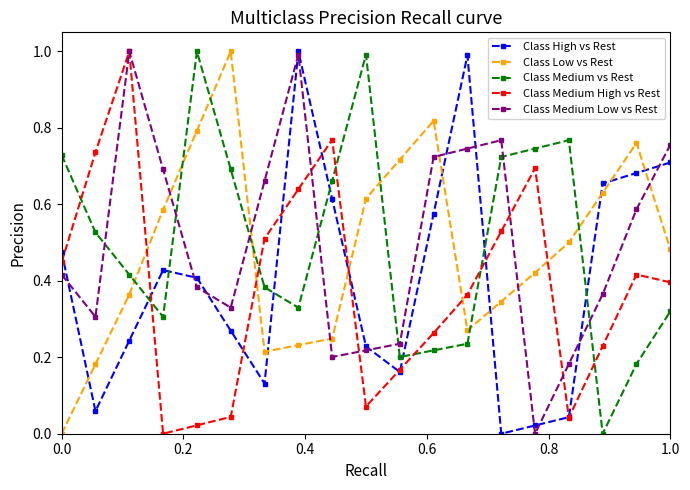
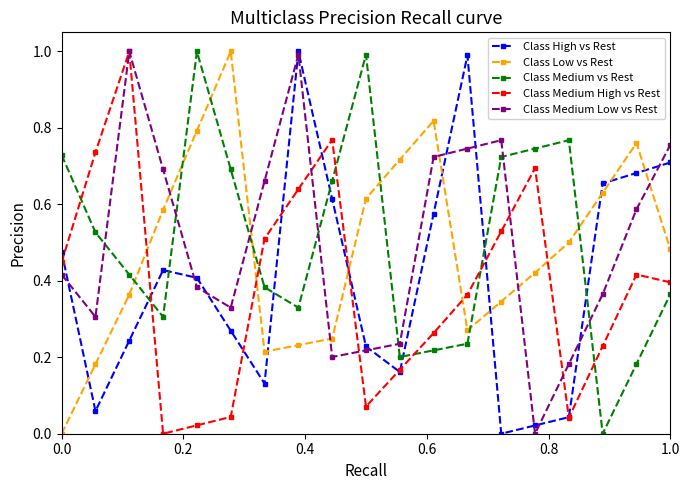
Class Medium vs Rest, 1.0: 0.32 -> 0.36
